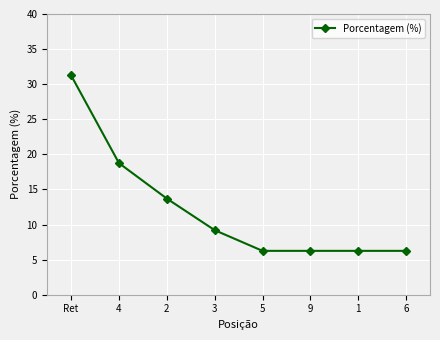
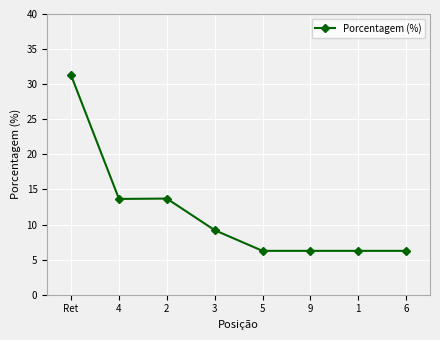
4: 19 -> 14
